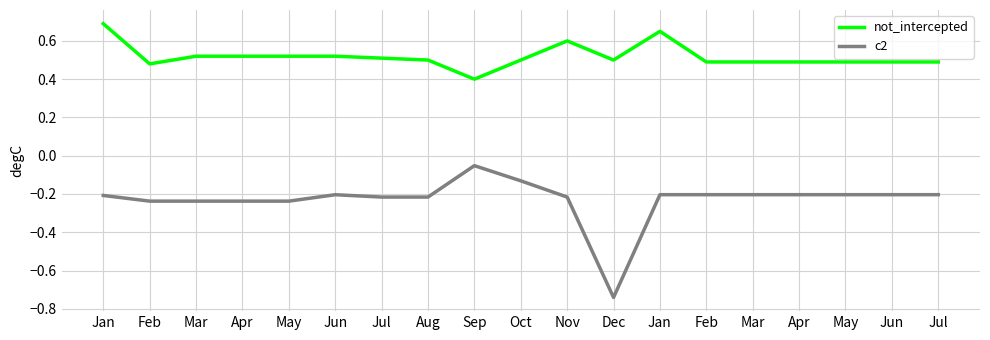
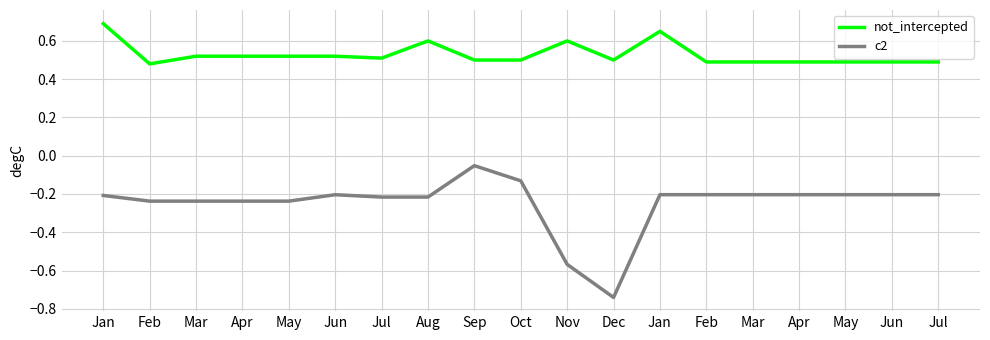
not_intercepted, Aug: 0.5 -> 0.6
not_intercepted, Sep: 0.4 -> 0.5
c2, Nov: -0.22 -> -0.57
